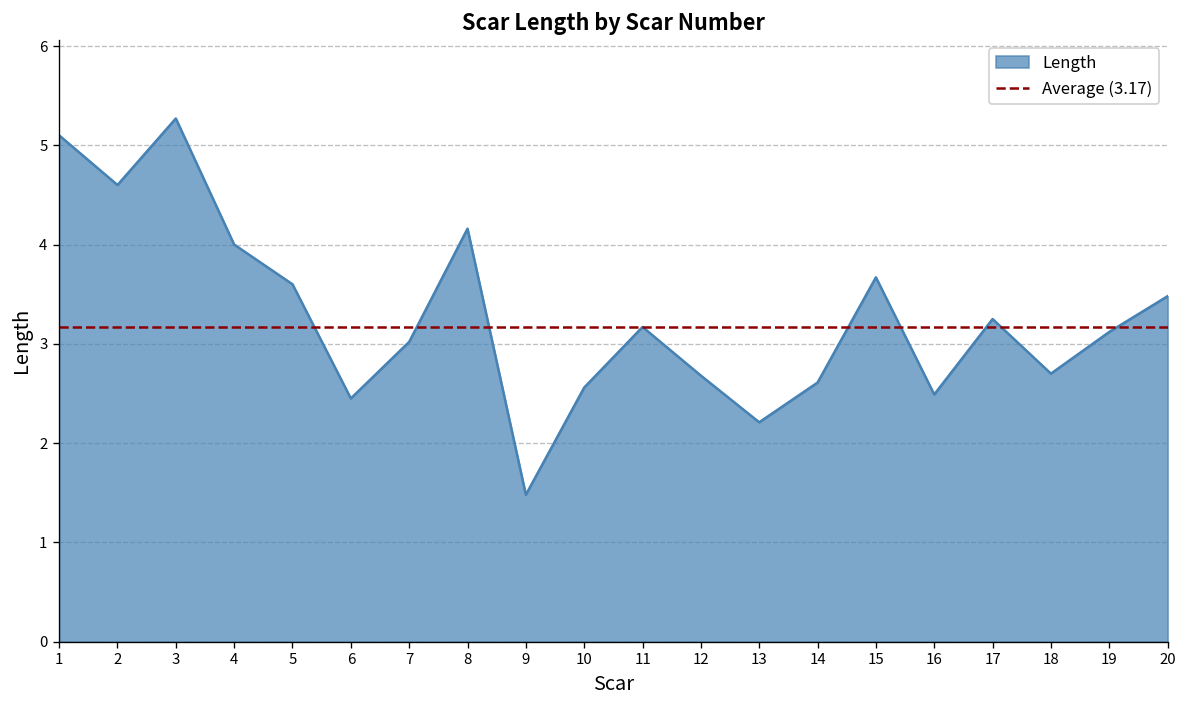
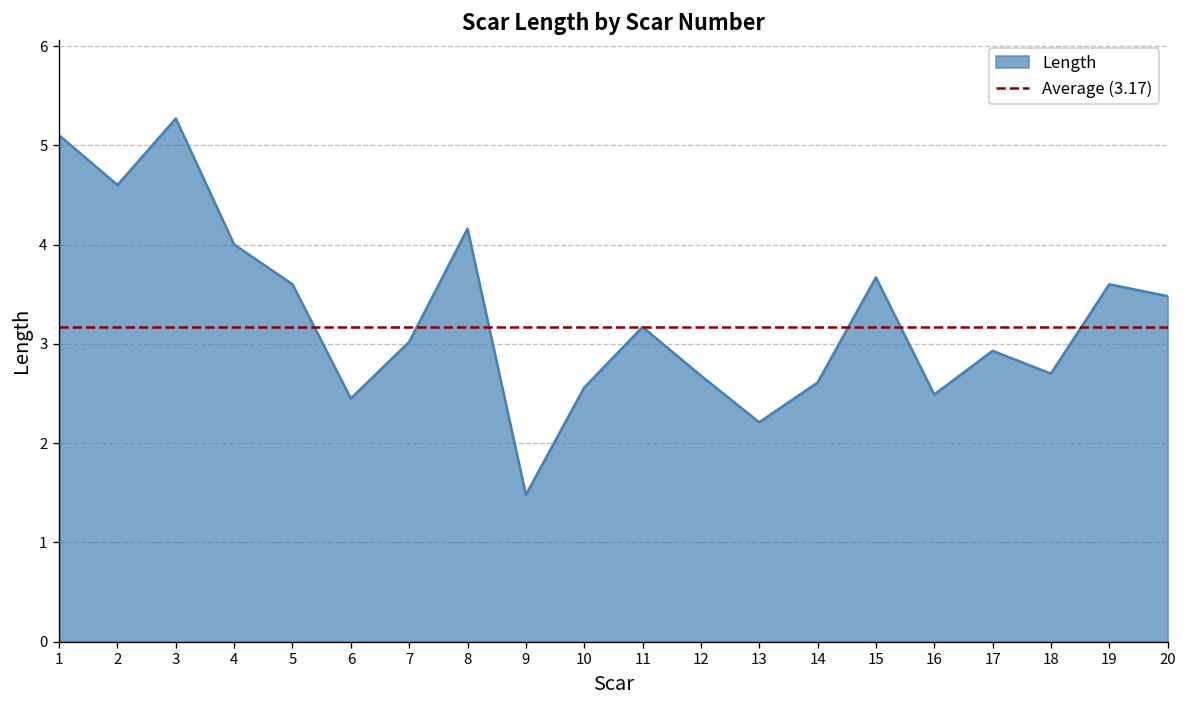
17: 3.3 -> 2.9
19: 3.1 -> 3.6
